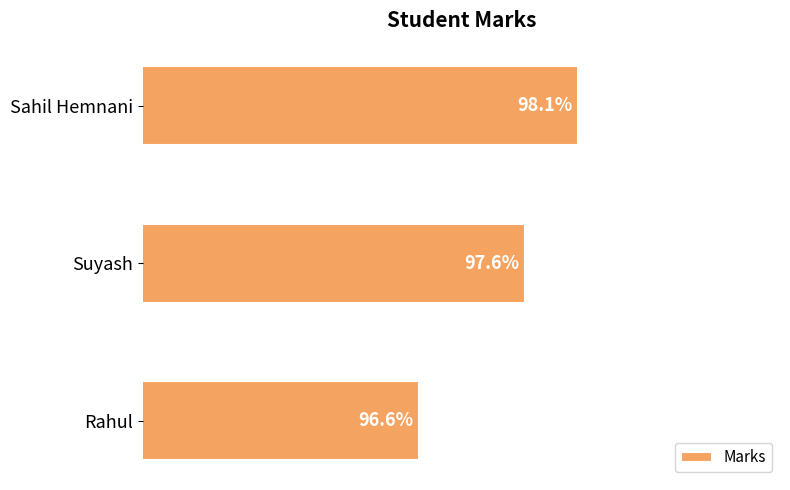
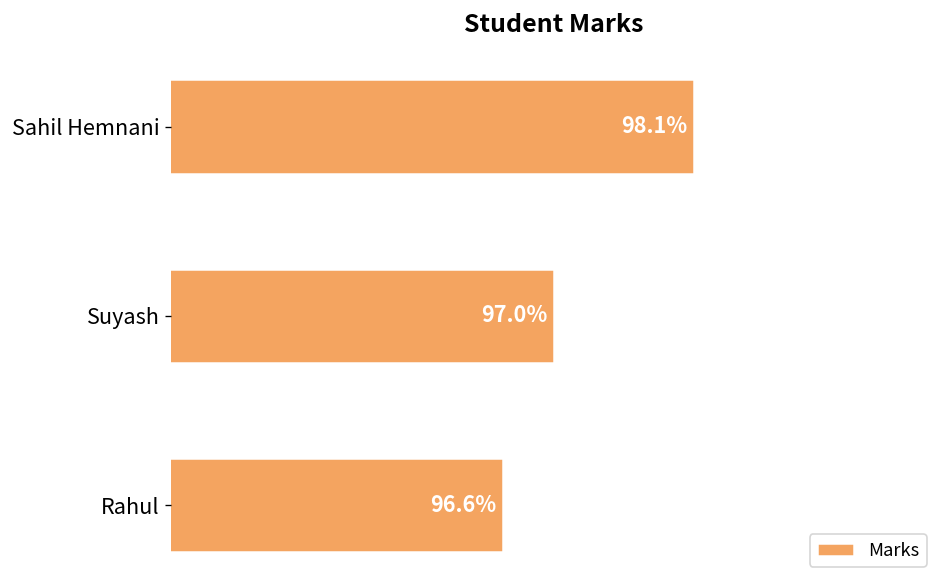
Suyash: 97.6% -> 97.0%
